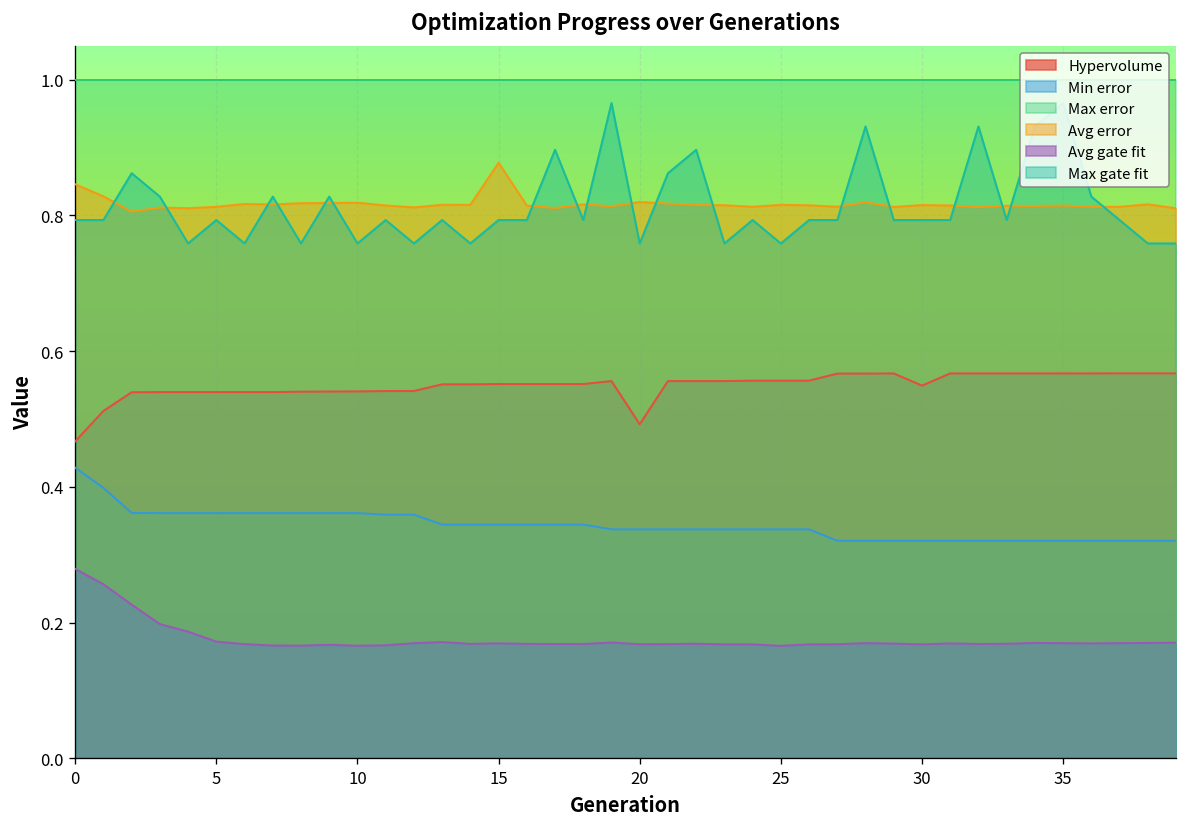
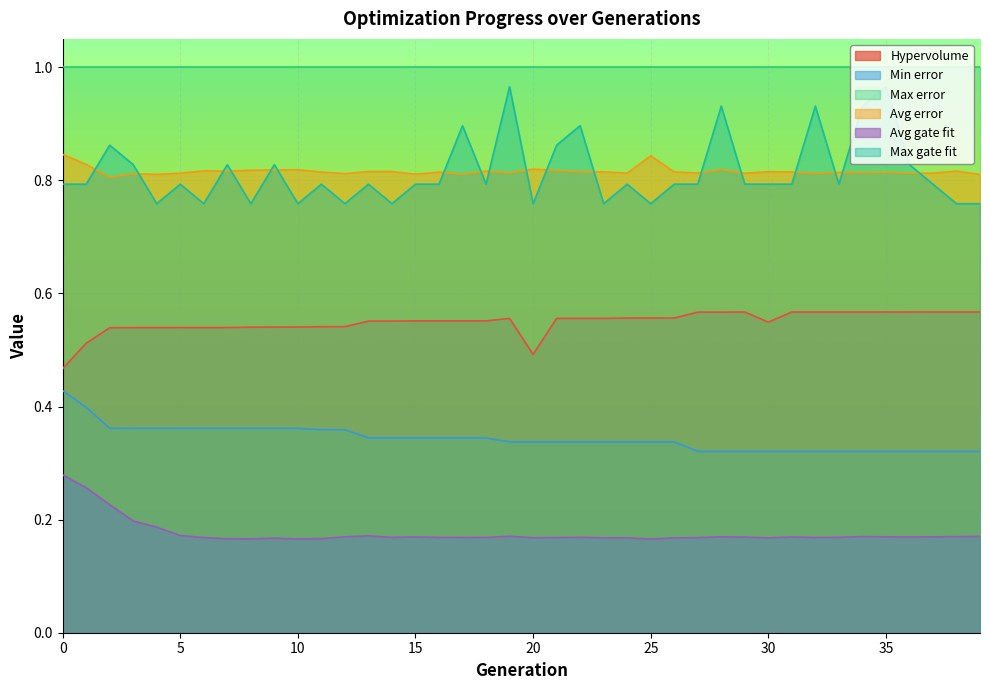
Avg error, 15: 0.88 -> 0.81
Avg error, 25: 0.82 -> 0.84
